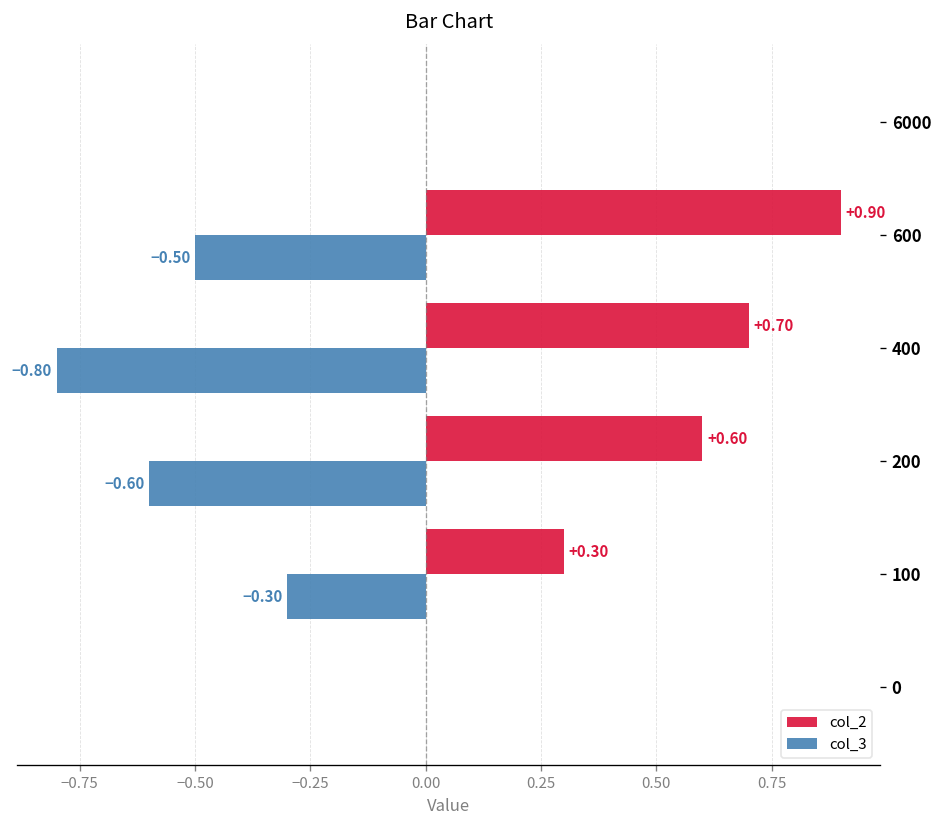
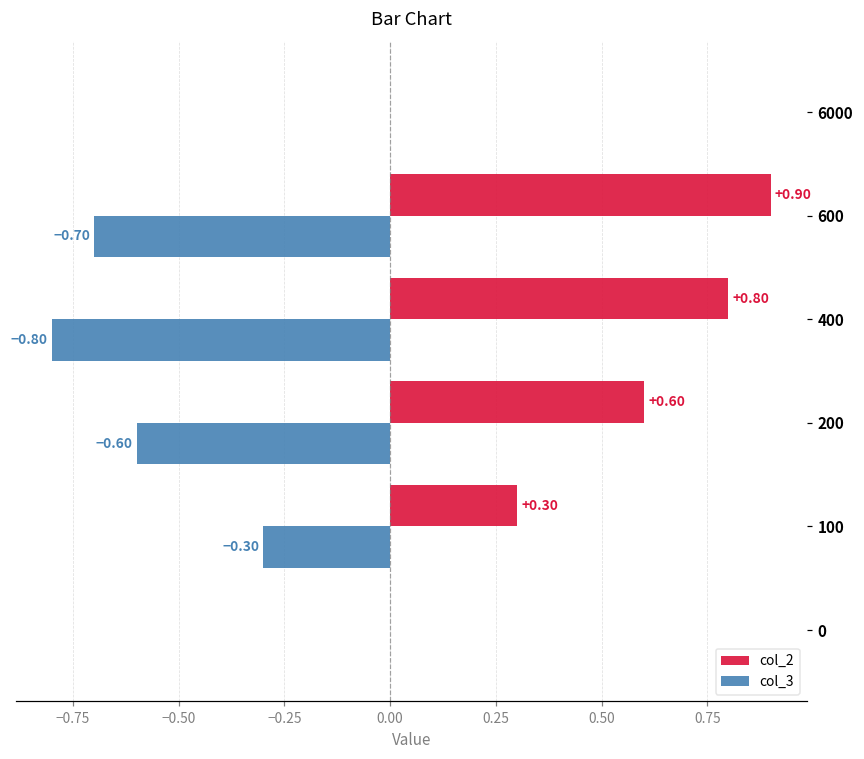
col_3, 600: -0.50 -> -0.70
col_2, 400: +0.70 -> +0.80
